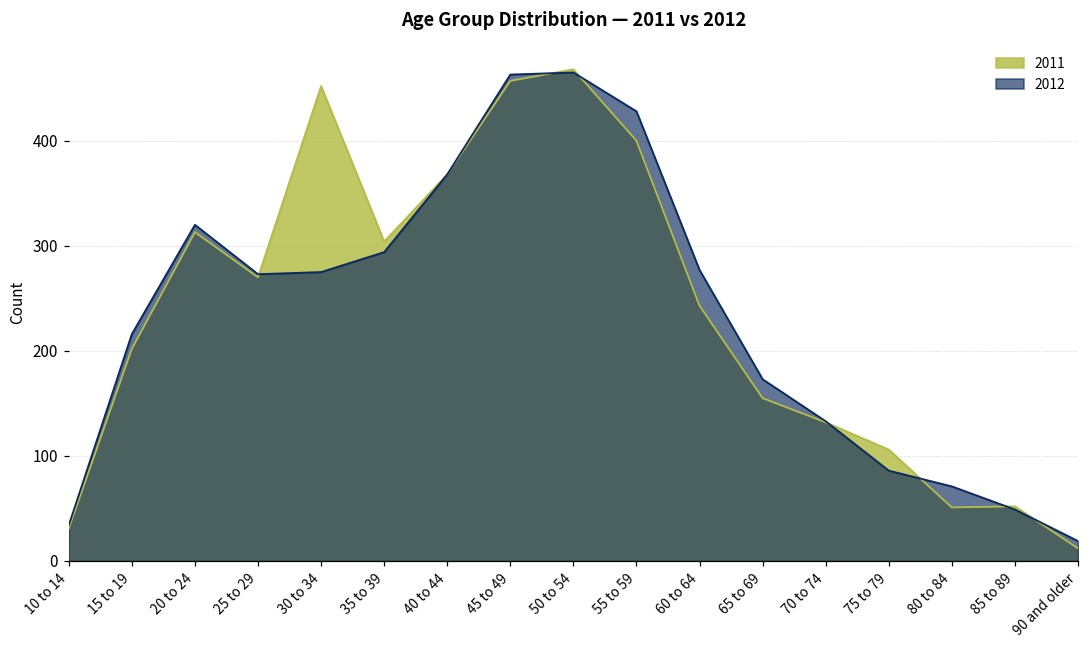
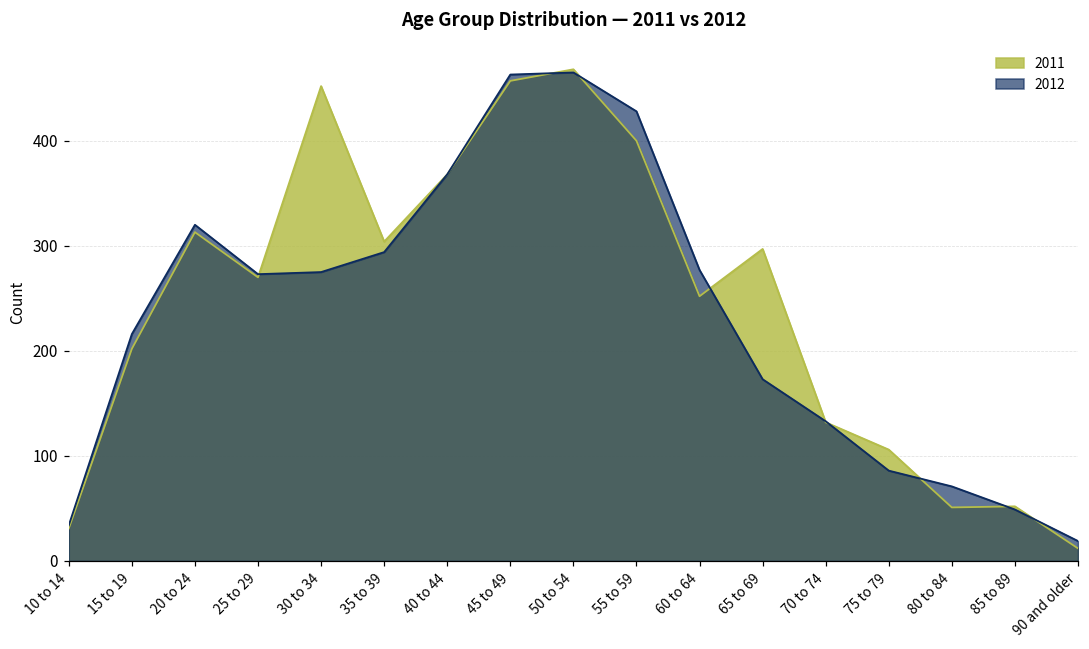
2011, 60 to 64: 240 -> 250
2011, 65 to 69: 160 -> 300
